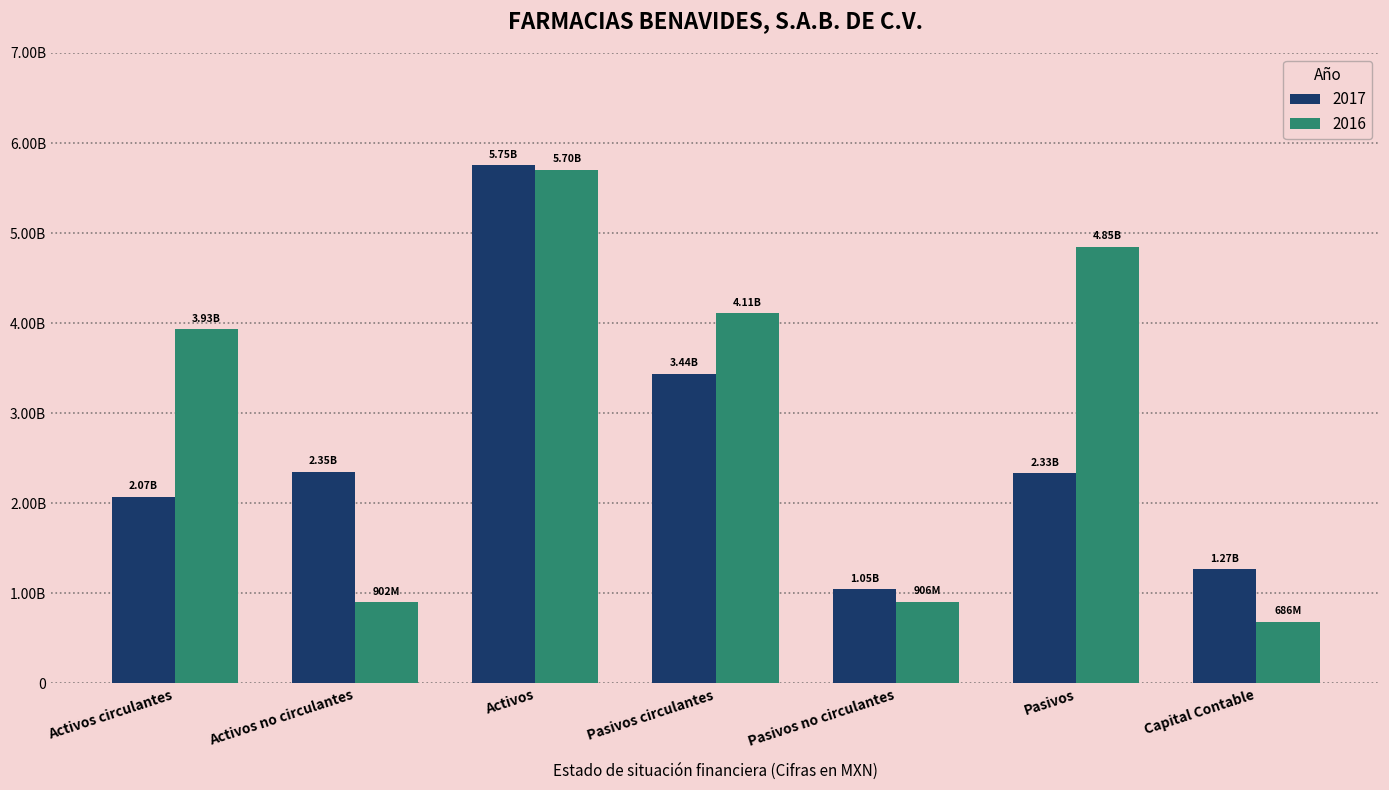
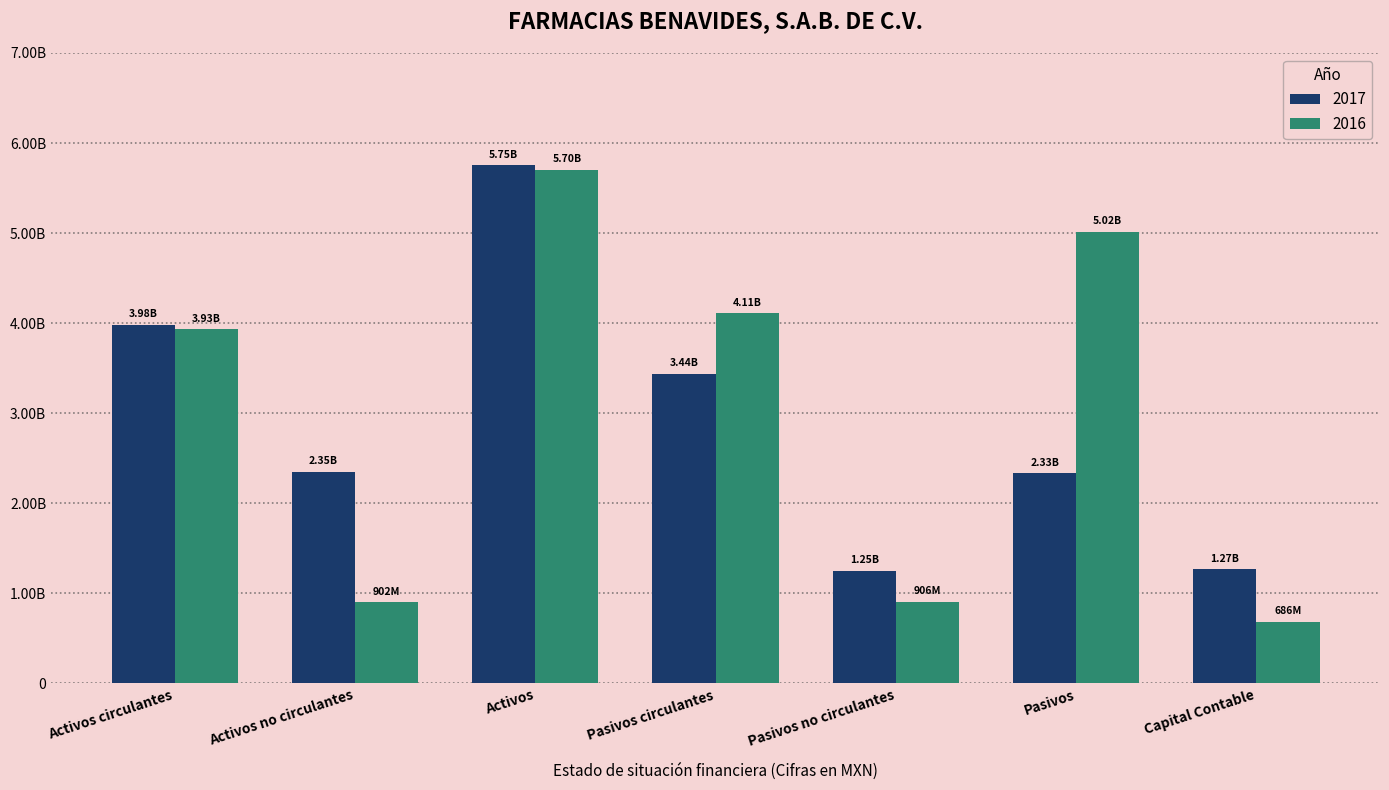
2017, Activos circulantes: 2.07B -> 3.98B
2017, Pasivos no circulantes: 1.05B -> 1.25B
2016, Pasivos: 4.85B -> 5.02B
